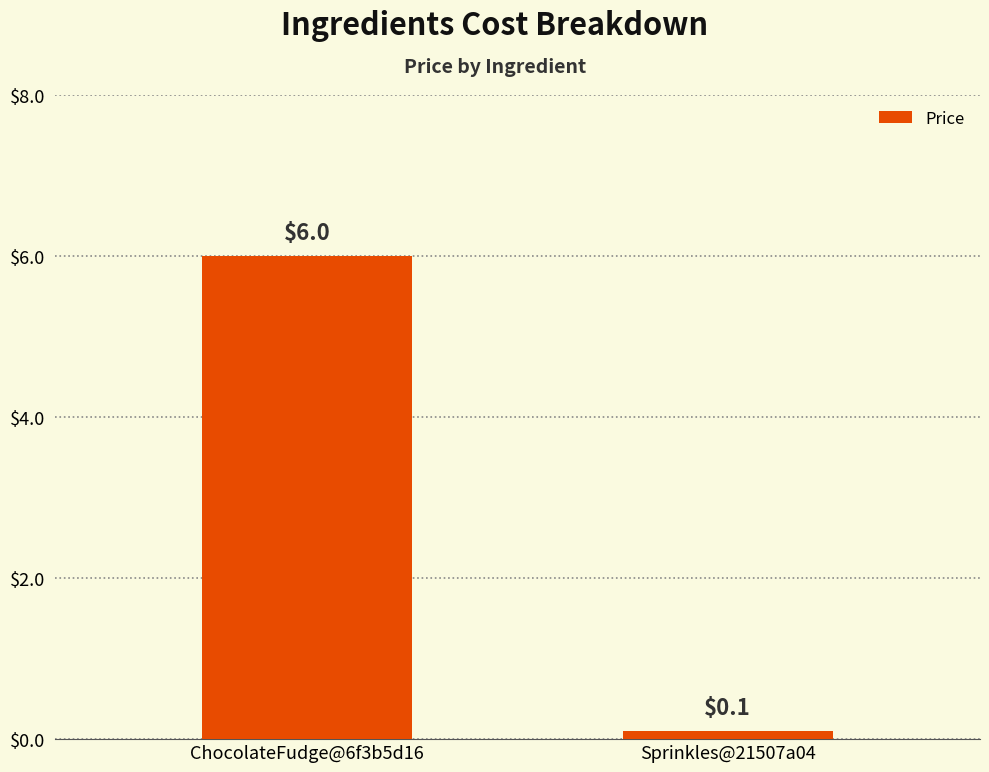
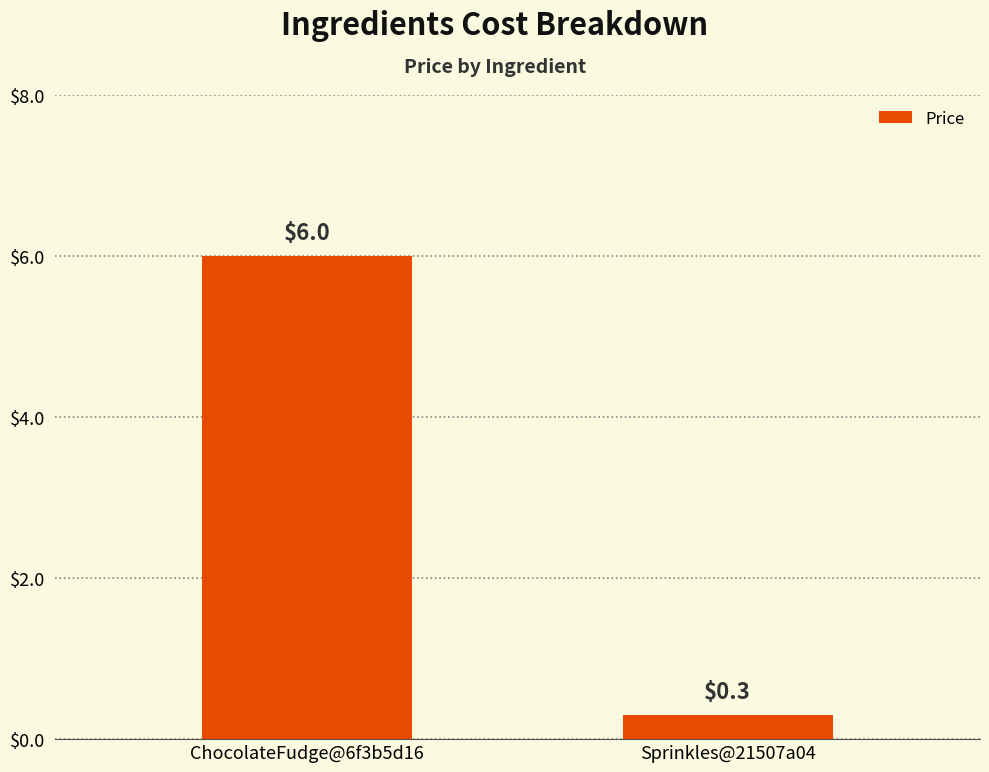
Sprinkles@21507a04: $0.1 -> $0.3
